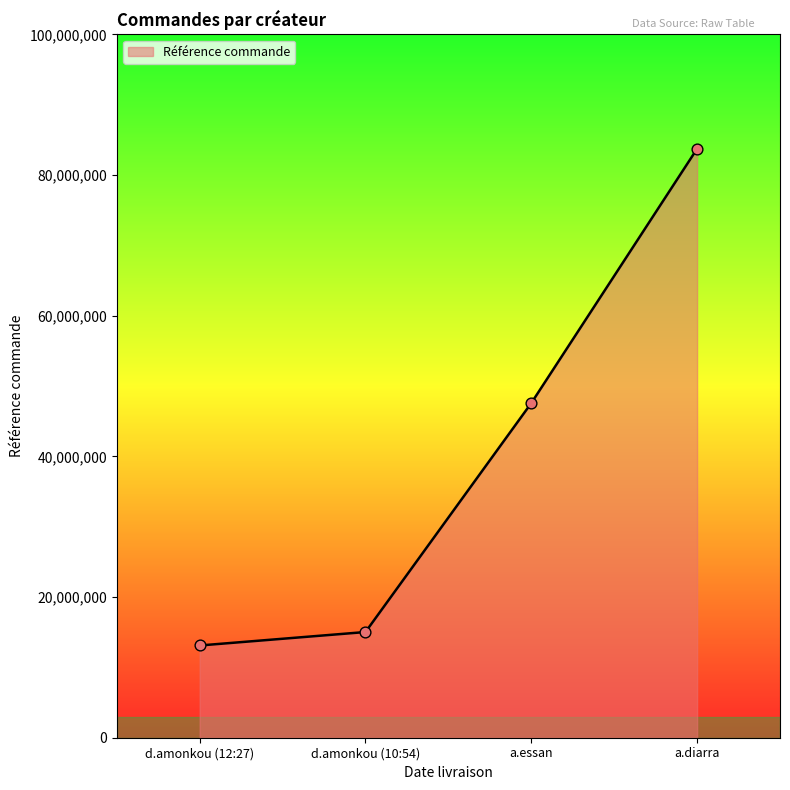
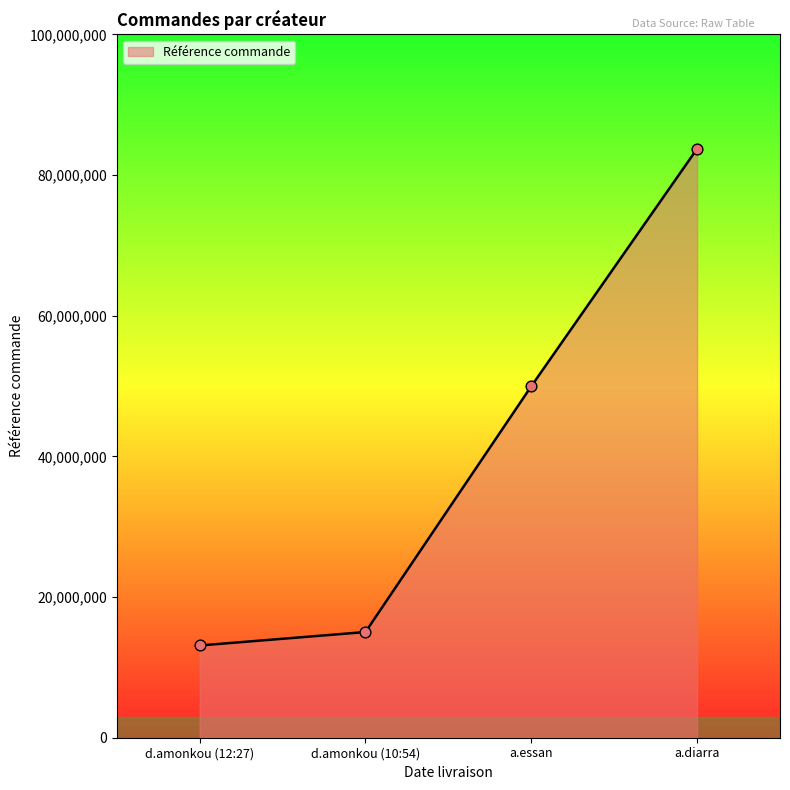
a.essan: 48,000,000 -> 50,000,000
